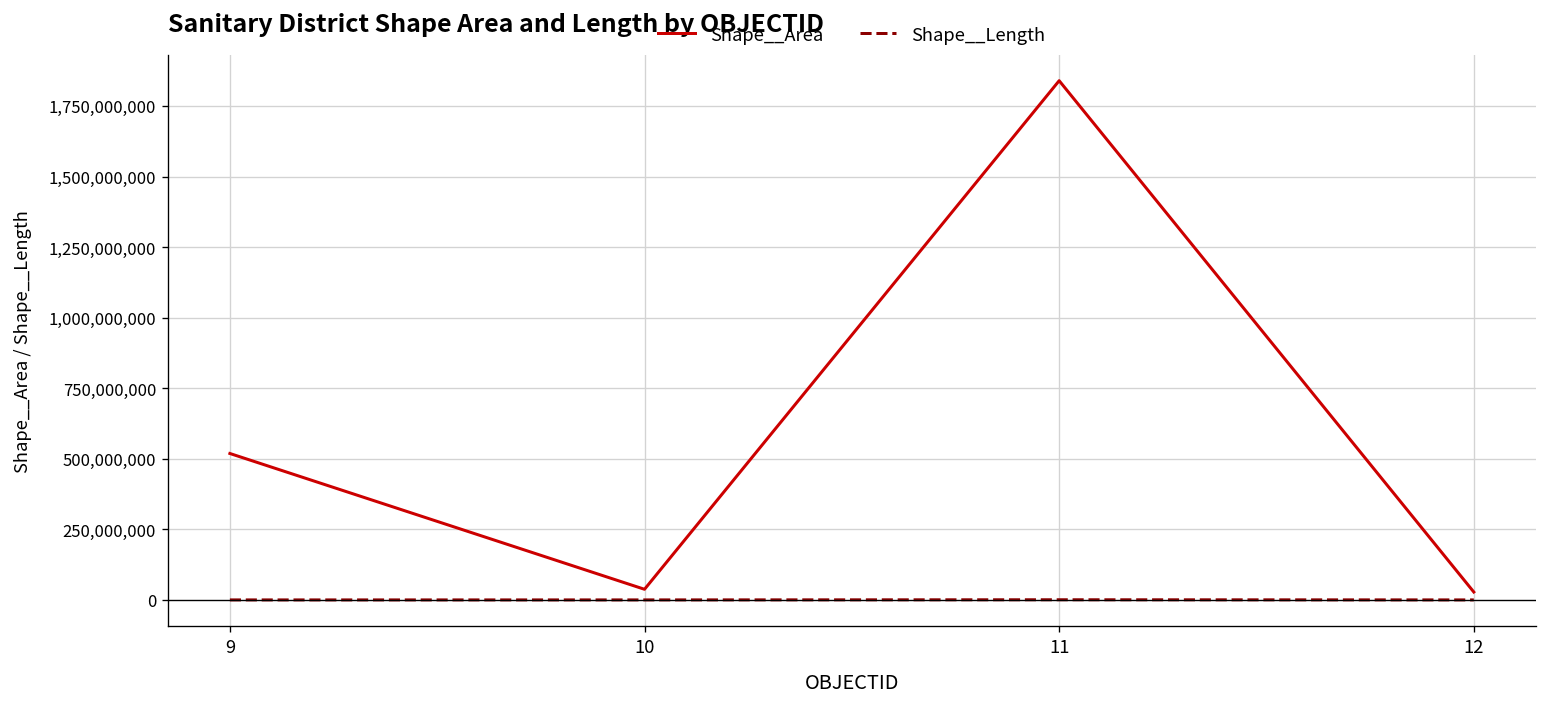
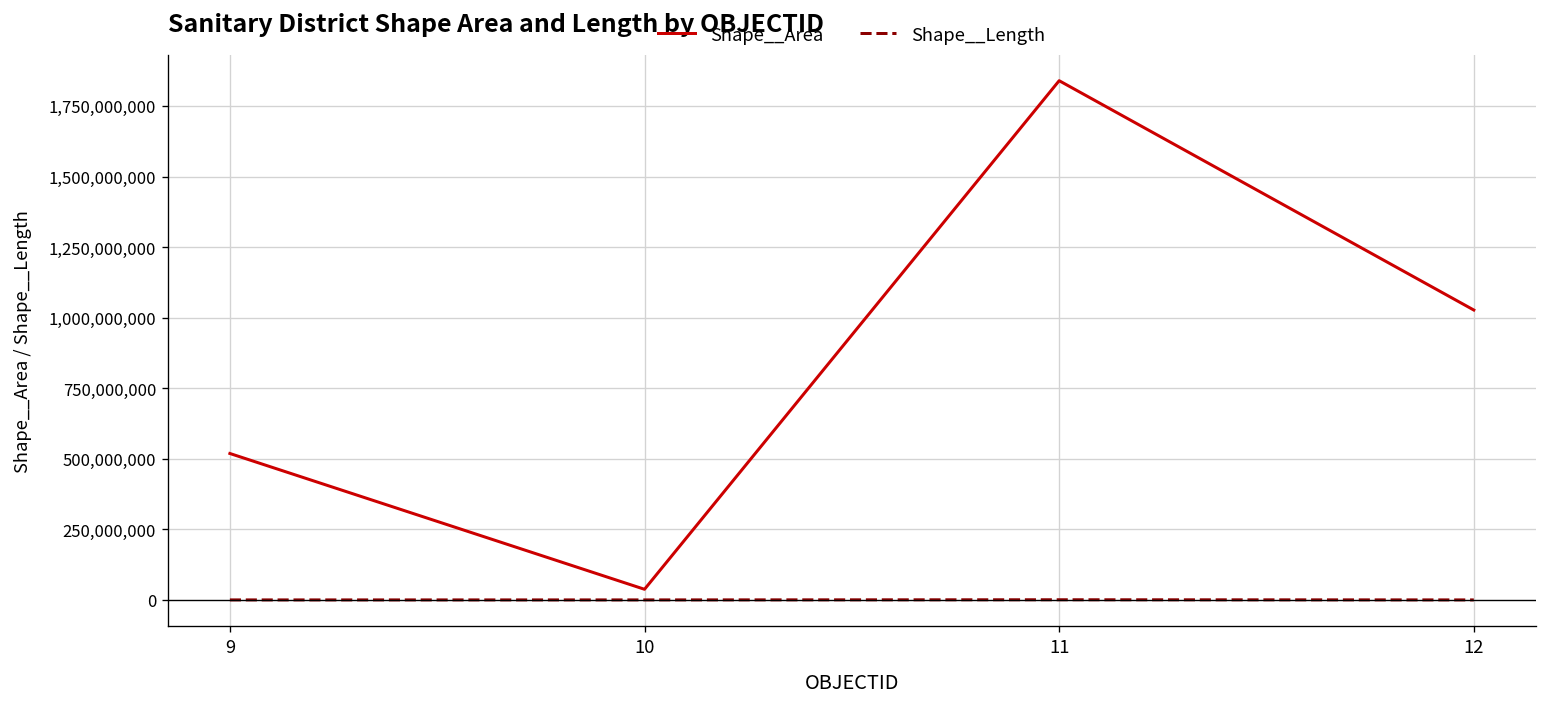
Shape__Area, 12: 30,000,000 -> 1,030,000,000
